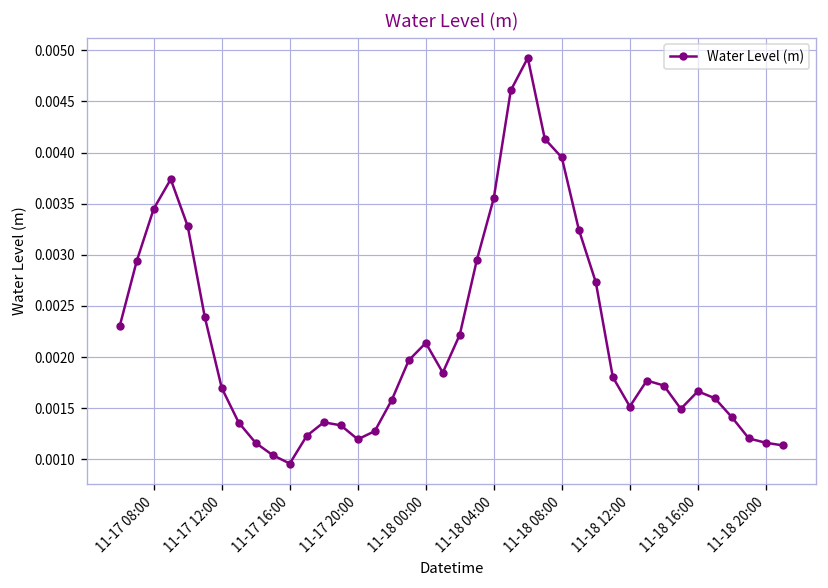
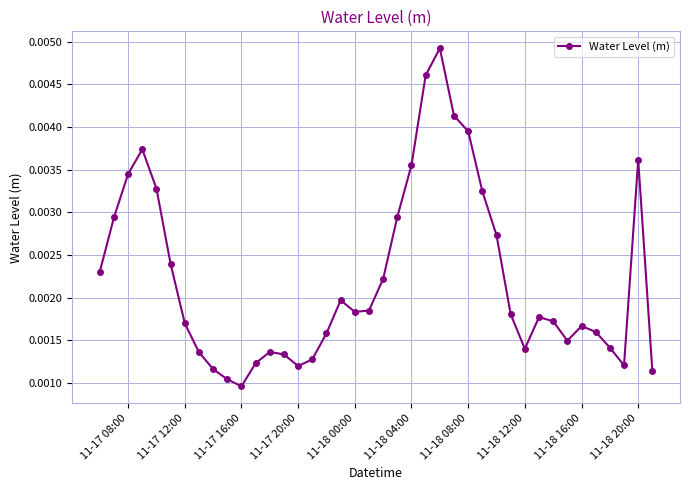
11-18 00:00: 0.0021 -> 0.0018
11-18 12:00: 0.0015 -> 0.0014
11-18 20:00: 0.0012 -> 0.0036
